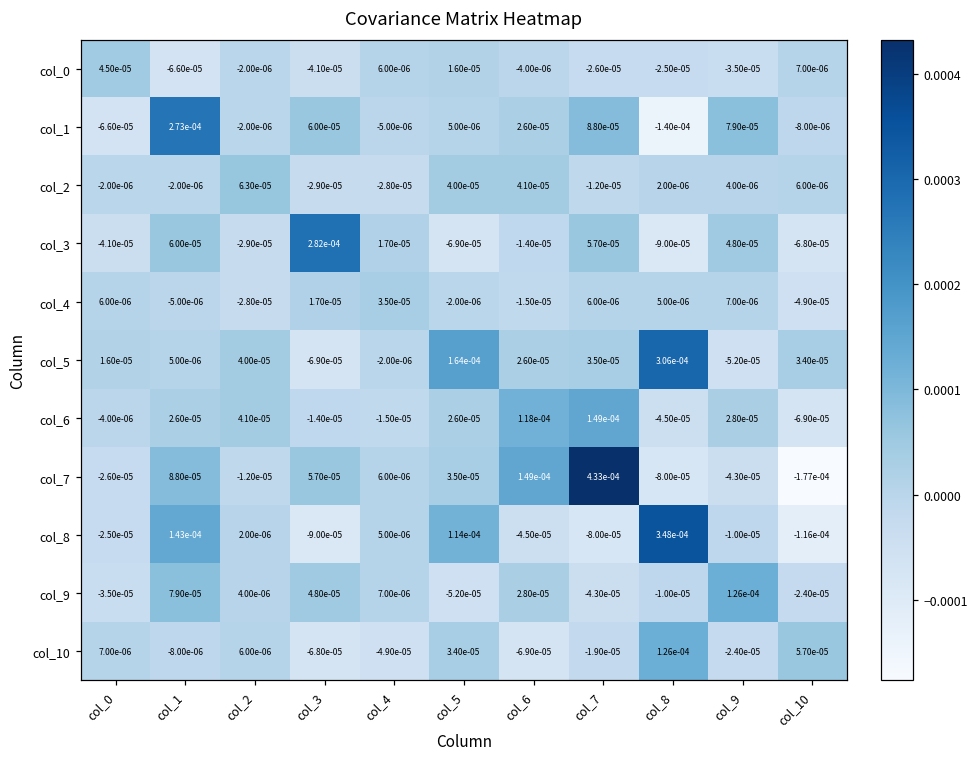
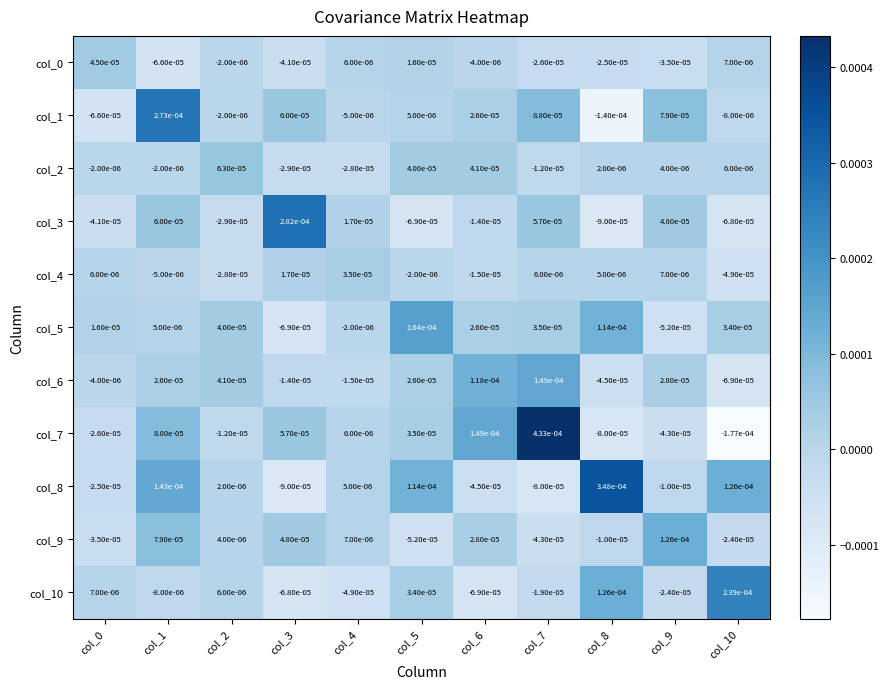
col_5, col_8: 3.06e-04 -> 1.14e-04
col_8, col_10: -1.16e-04 -> 1.26e-04
col_10, col_10: 5.70e-05 -> 2.39e-04
